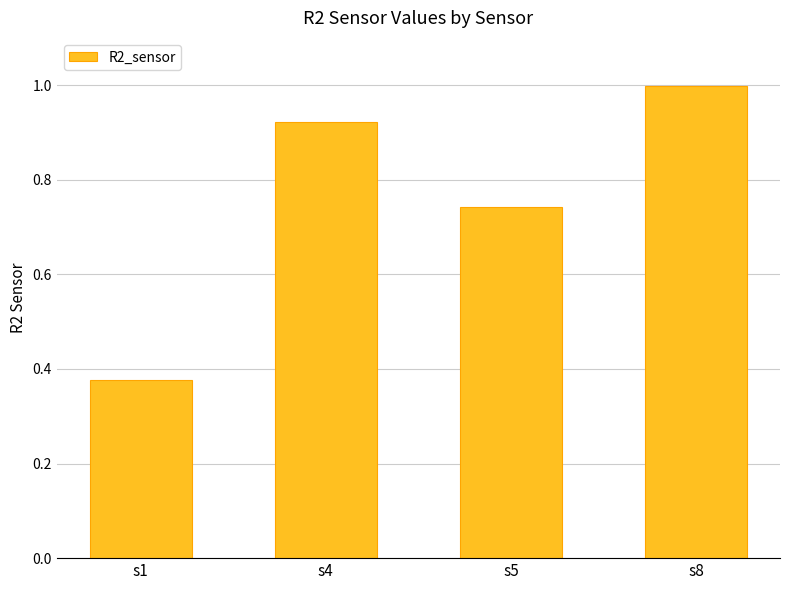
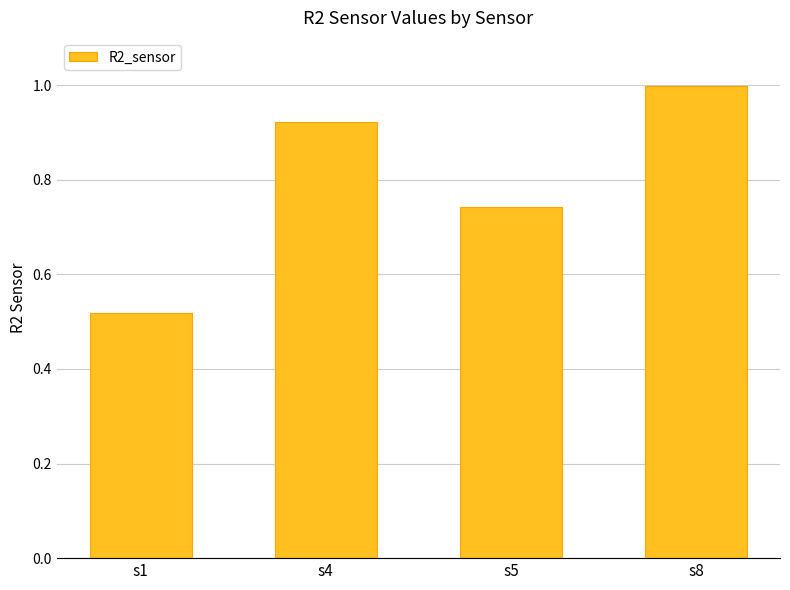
s1: 0.38 -> 0.52
